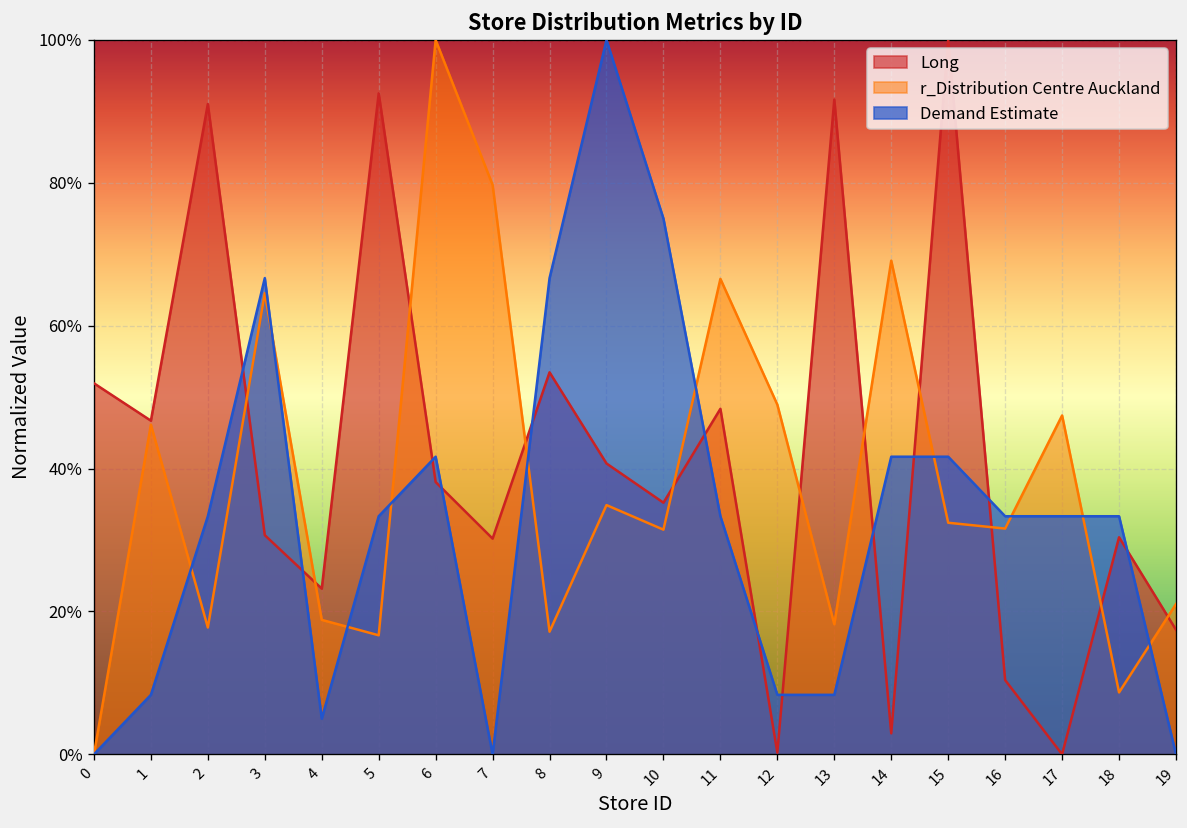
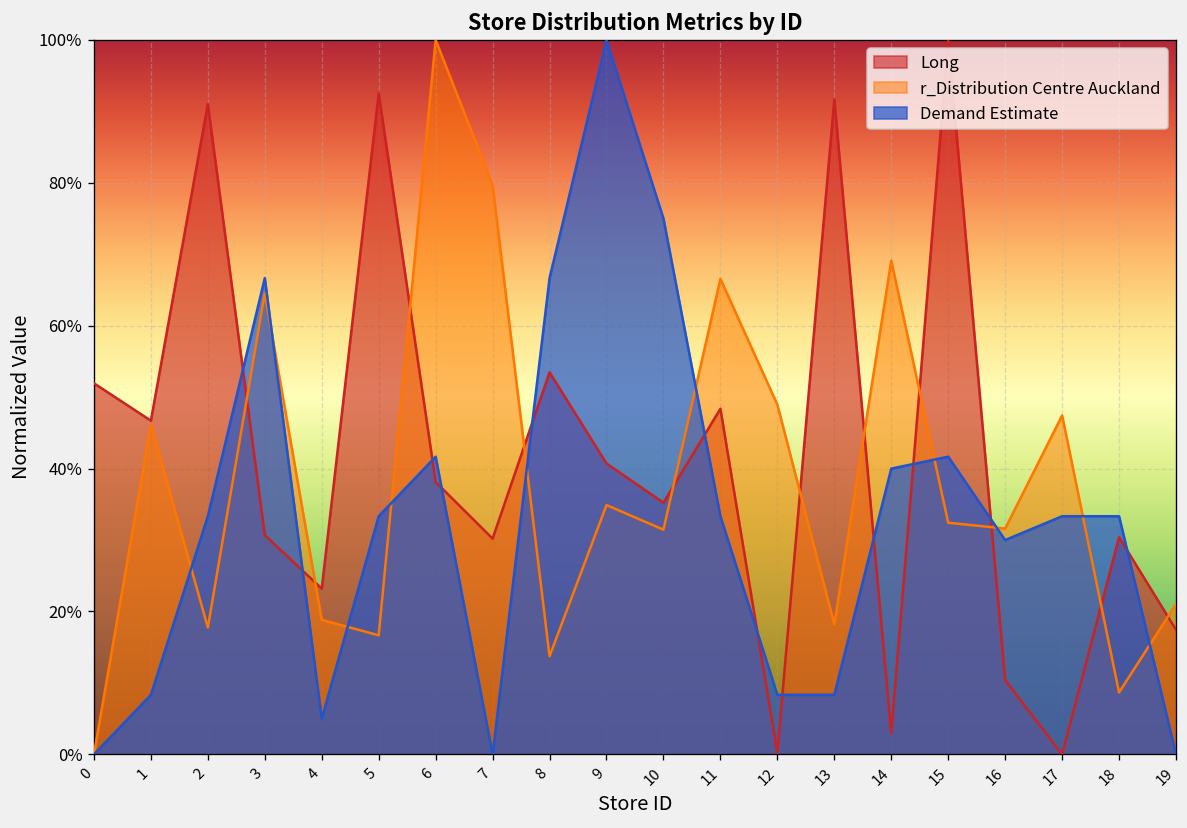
r_Distribution Centre Auckland, 8: 17% -> 14%
Demand Estimate, 14: 42% -> 40%
Demand Estimate, 16: 33% -> 30%
